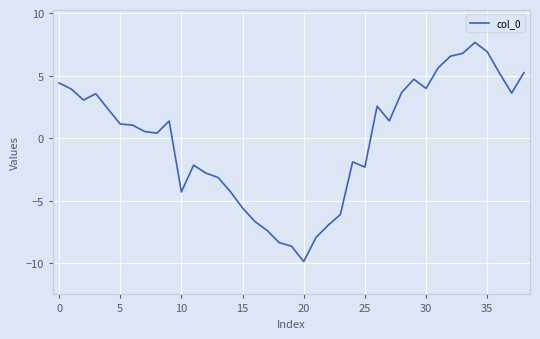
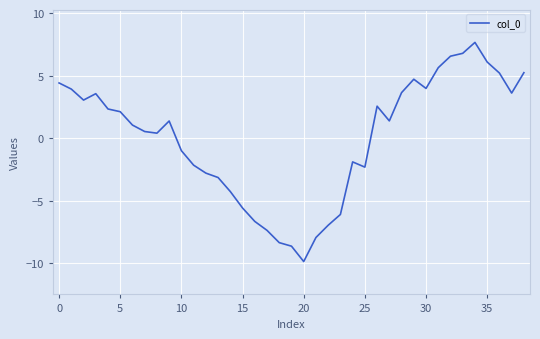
5: 1.1 -> 2.1
10: -4.3 -> -1.0
35: 6.9 -> 6.1
